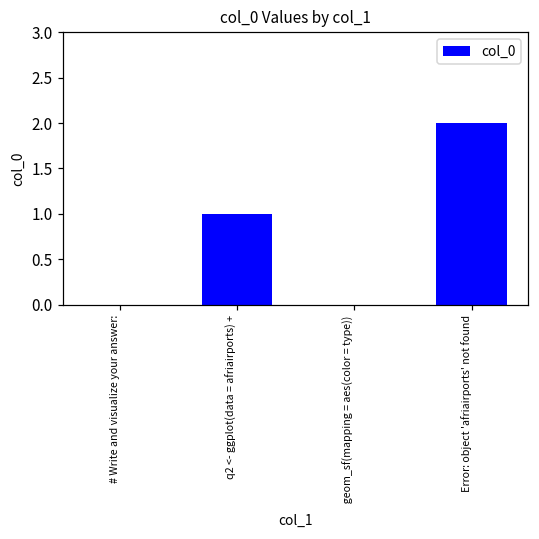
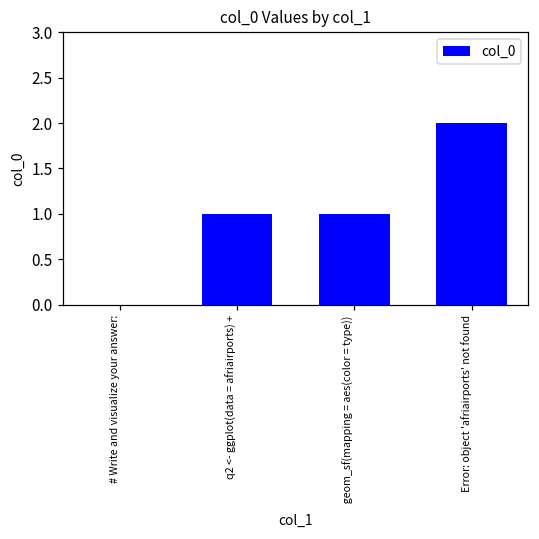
geom_sf(mapping = aes(color = type)): 0 -> 1
